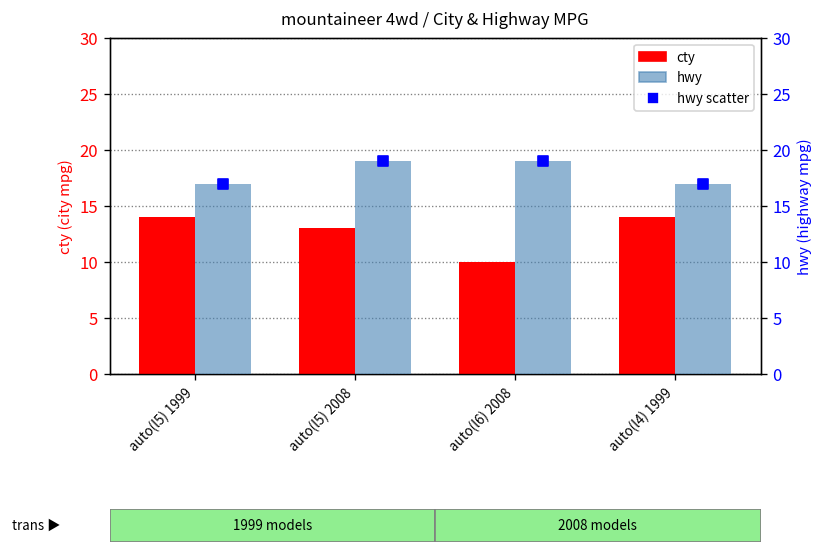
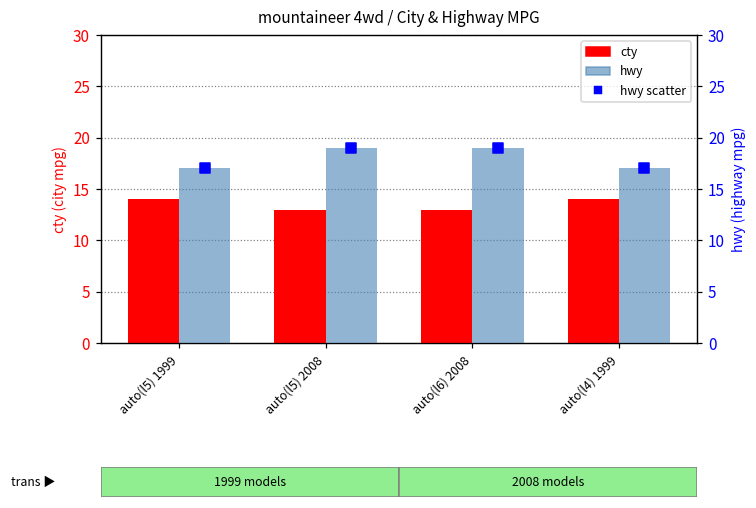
cty, auto(l6) 2008: 10 -> 13
